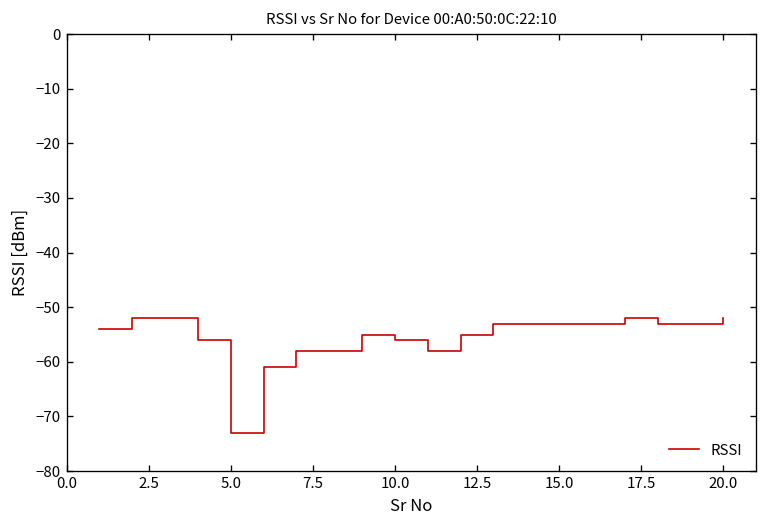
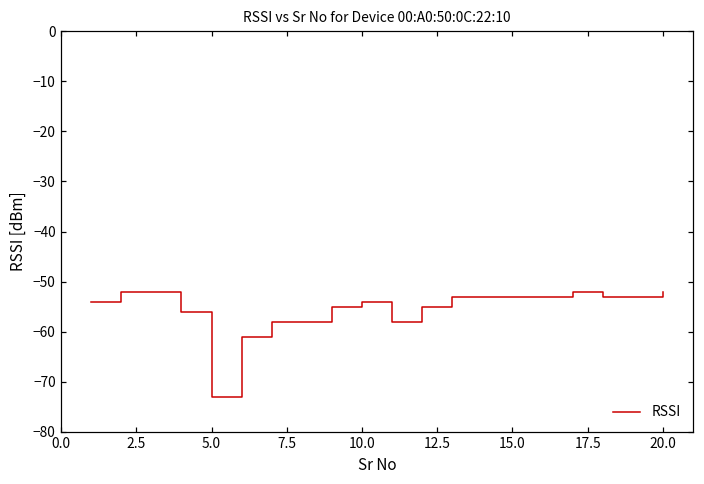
10.0: -56 -> -54
